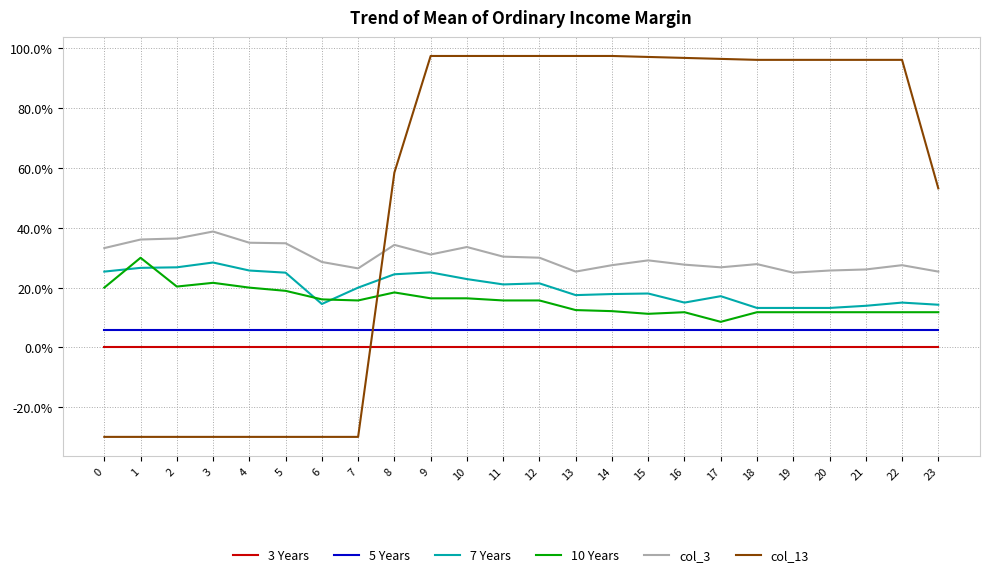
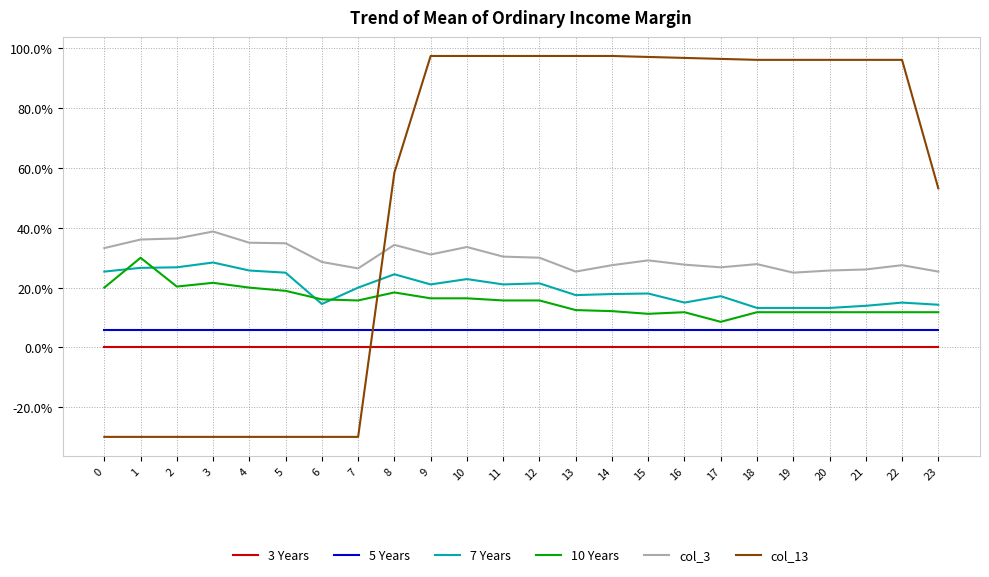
7 Years, 9: 25% -> 21%
